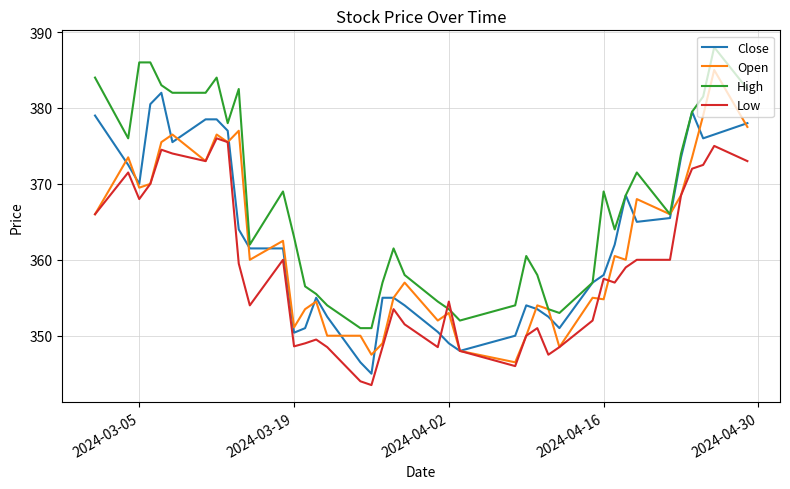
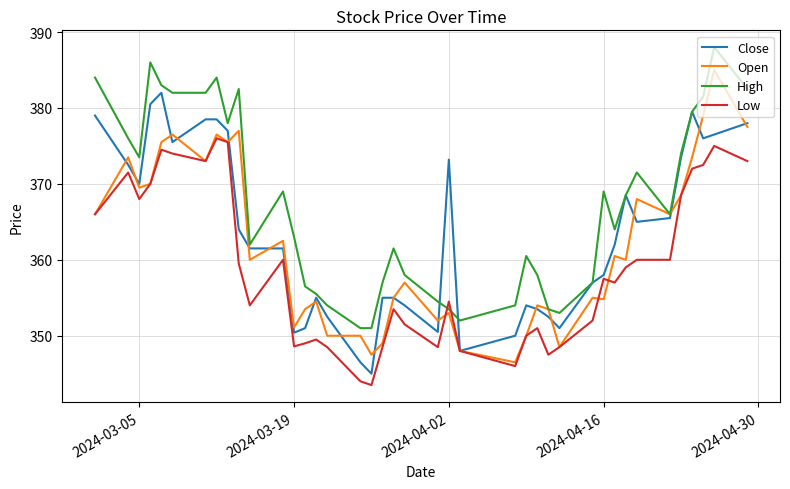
High, 2024-03-05: 386 -> 374
Close, 2024-04-02: 349 -> 373
